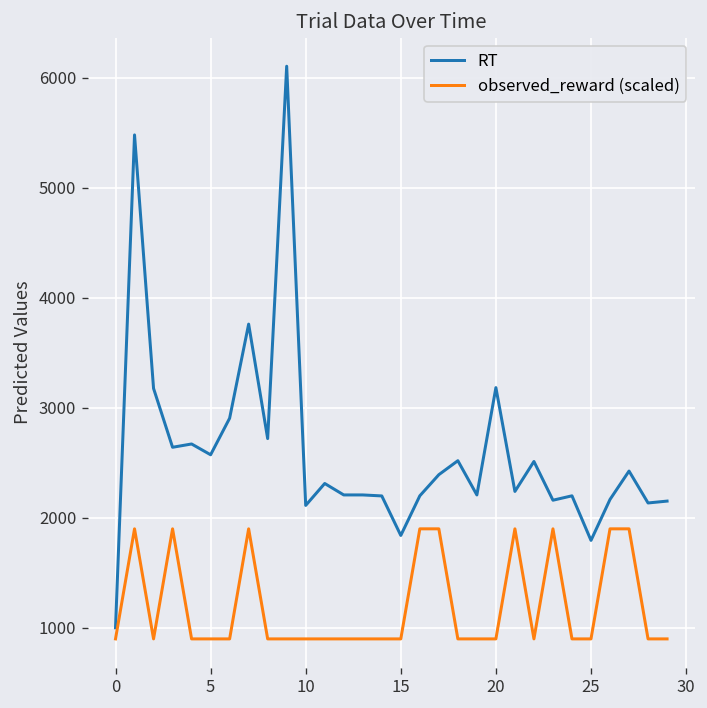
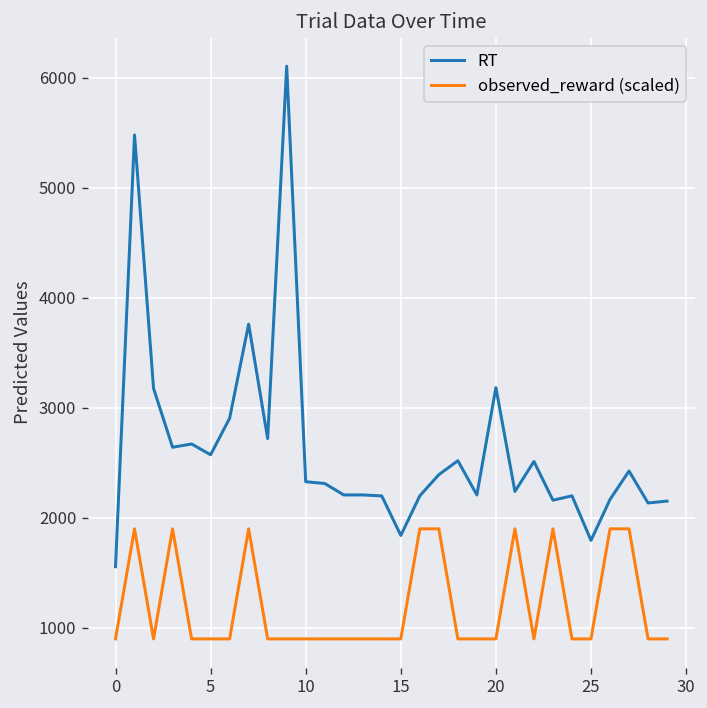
RT, 0: 1000 -> 1600
RT, 10: 2100 -> 2300
